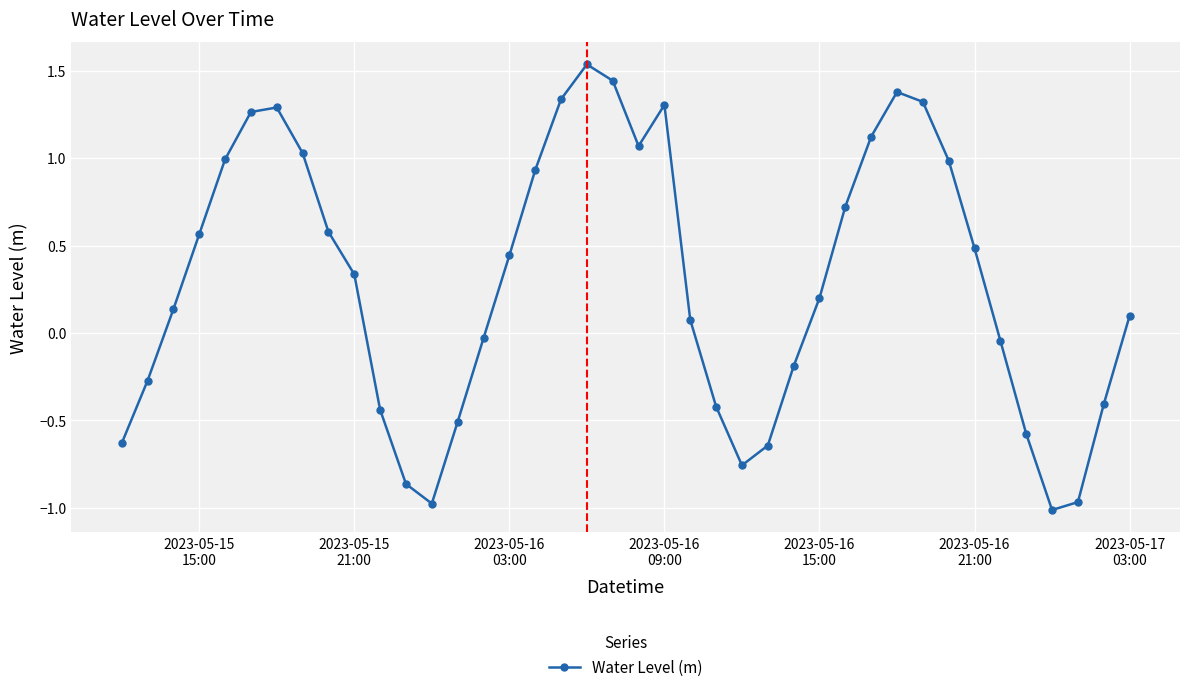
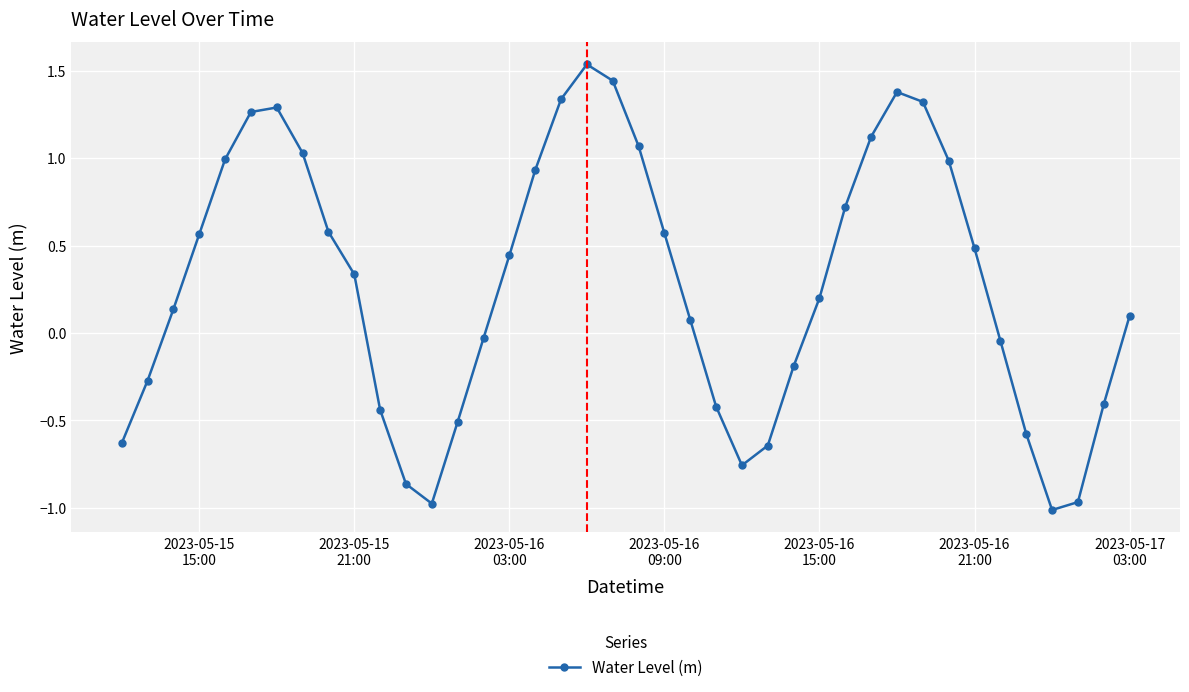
2023-05-16 09:00: 1.31 -> 0.57
